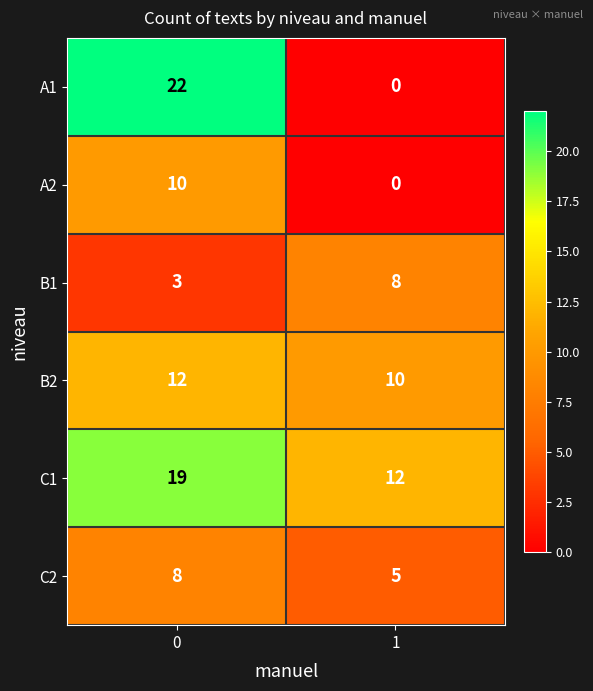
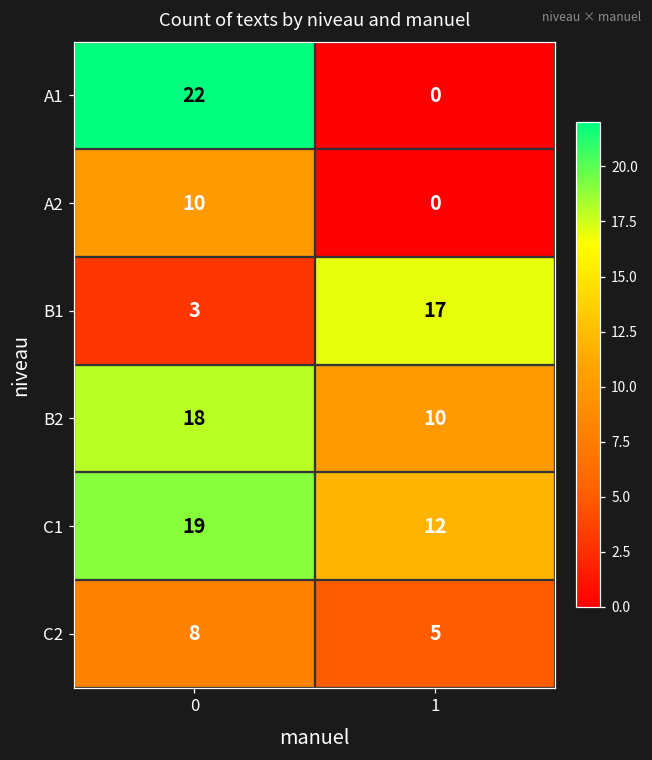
B1, 1: 8 -> 17
B2, 0: 12 -> 18
